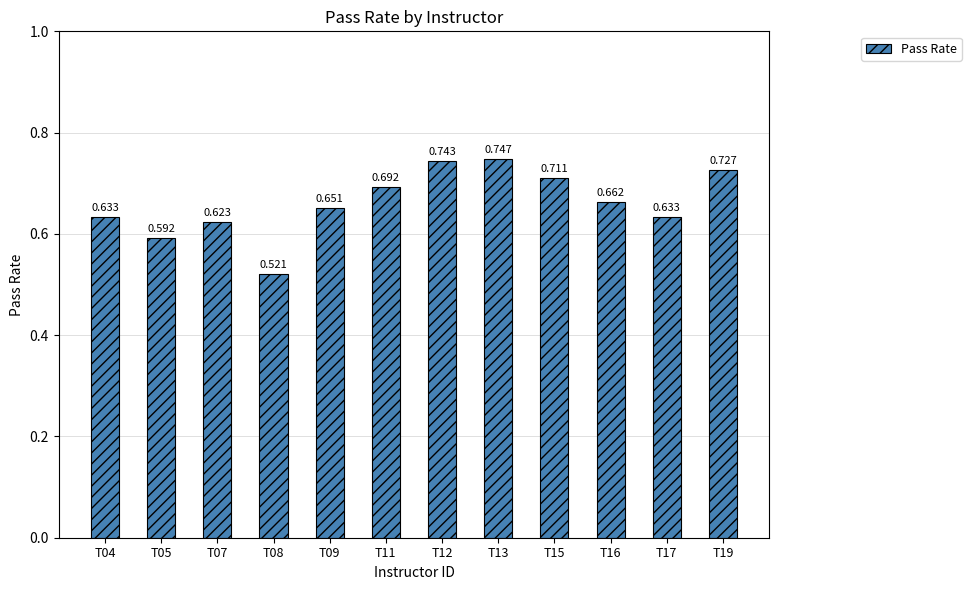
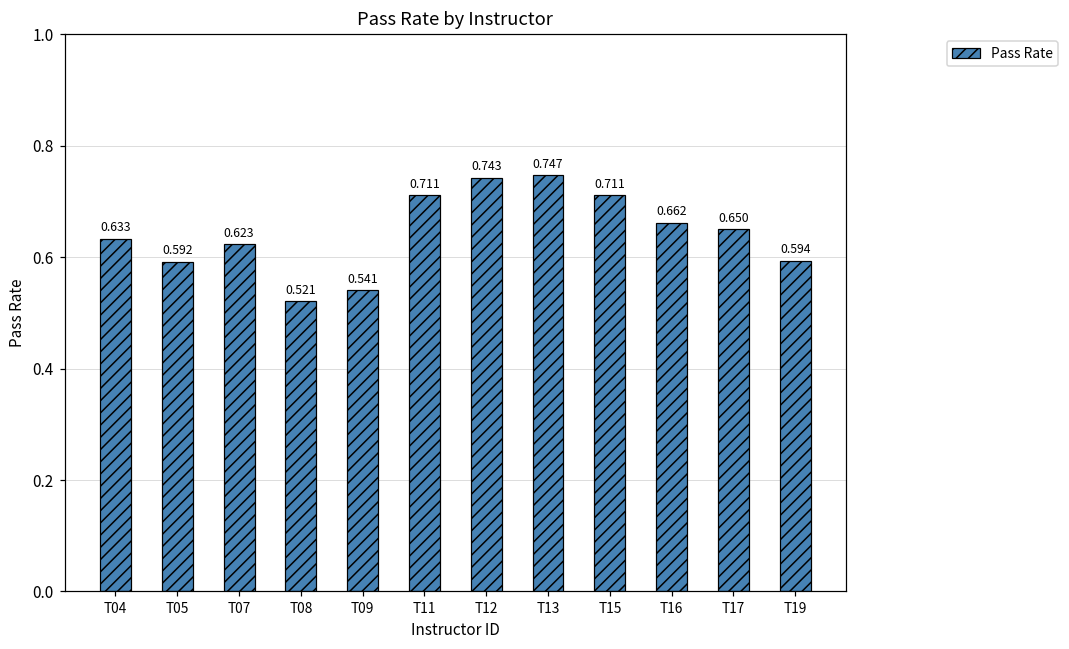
T09: 0.651 -> 0.541
T11: 0.692 -> 0.711
T17: 0.633 -> 0.650
T19: 0.727 -> 0.594
